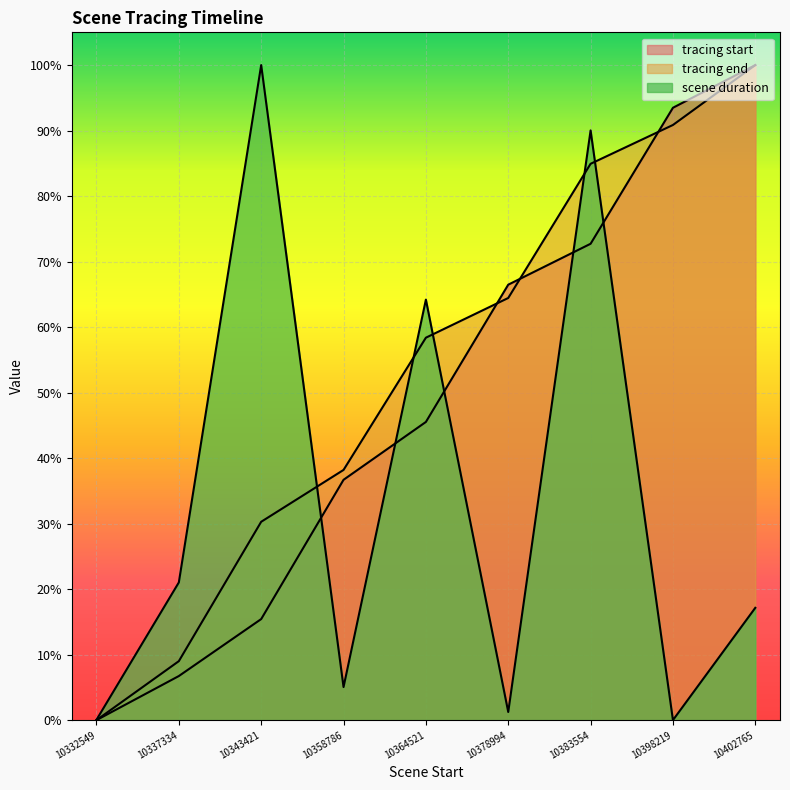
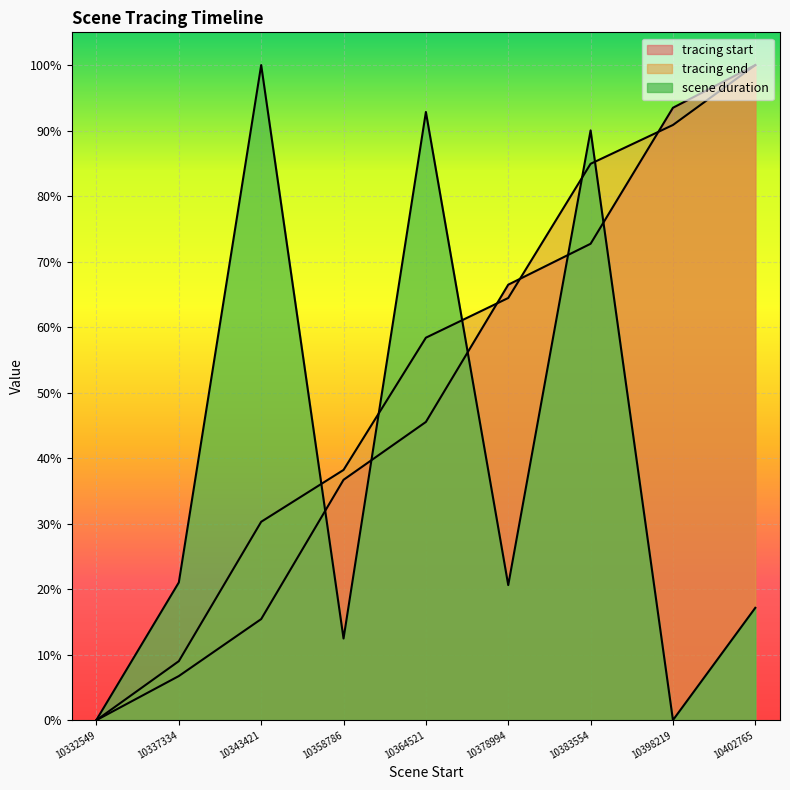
scene duration, 10358786: 5% -> 12%
scene duration, 10364521: 64% -> 93%
scene duration, 10378994: 1% -> 21%
